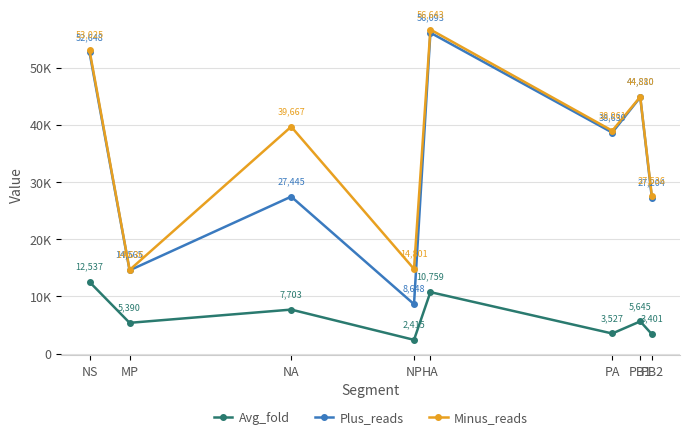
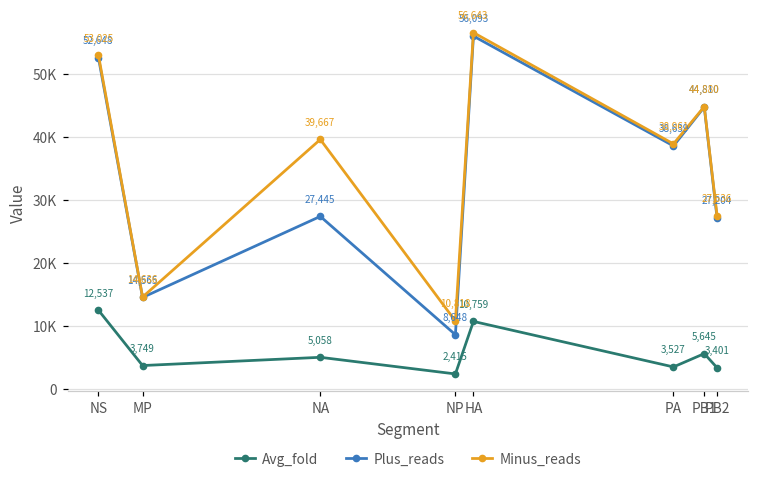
Avg_fold, MP: 5,390 -> 3,749
Avg_fold, NA: 7,703 -> 5,058
Minus_reads, NP: 14,801 -> 10,818
